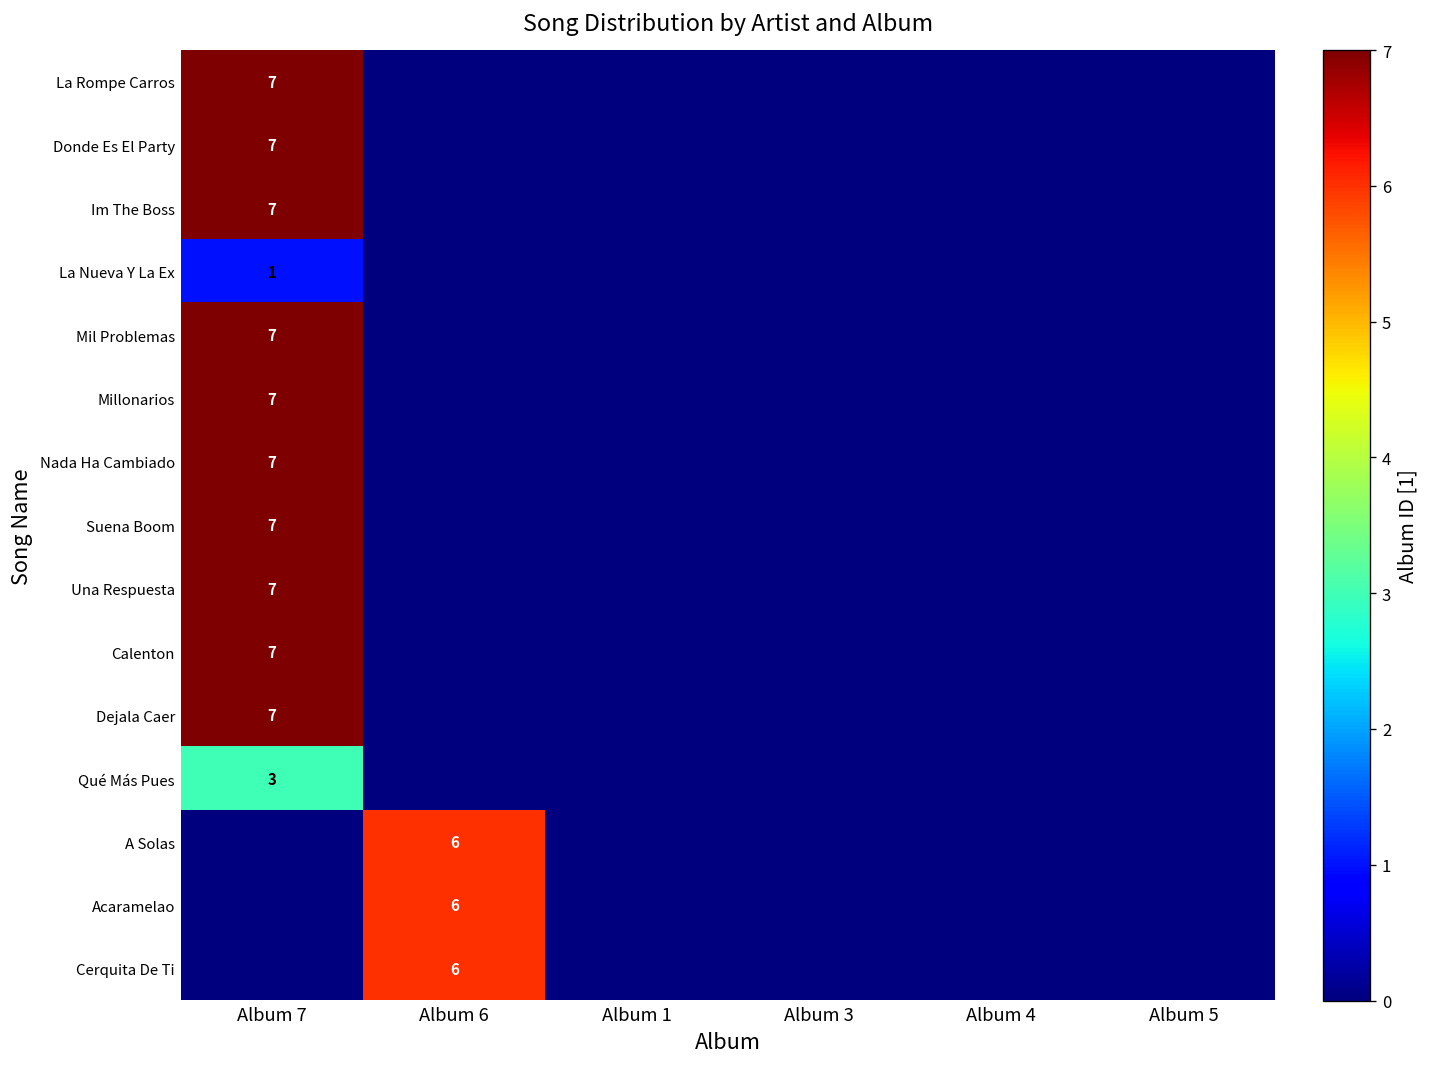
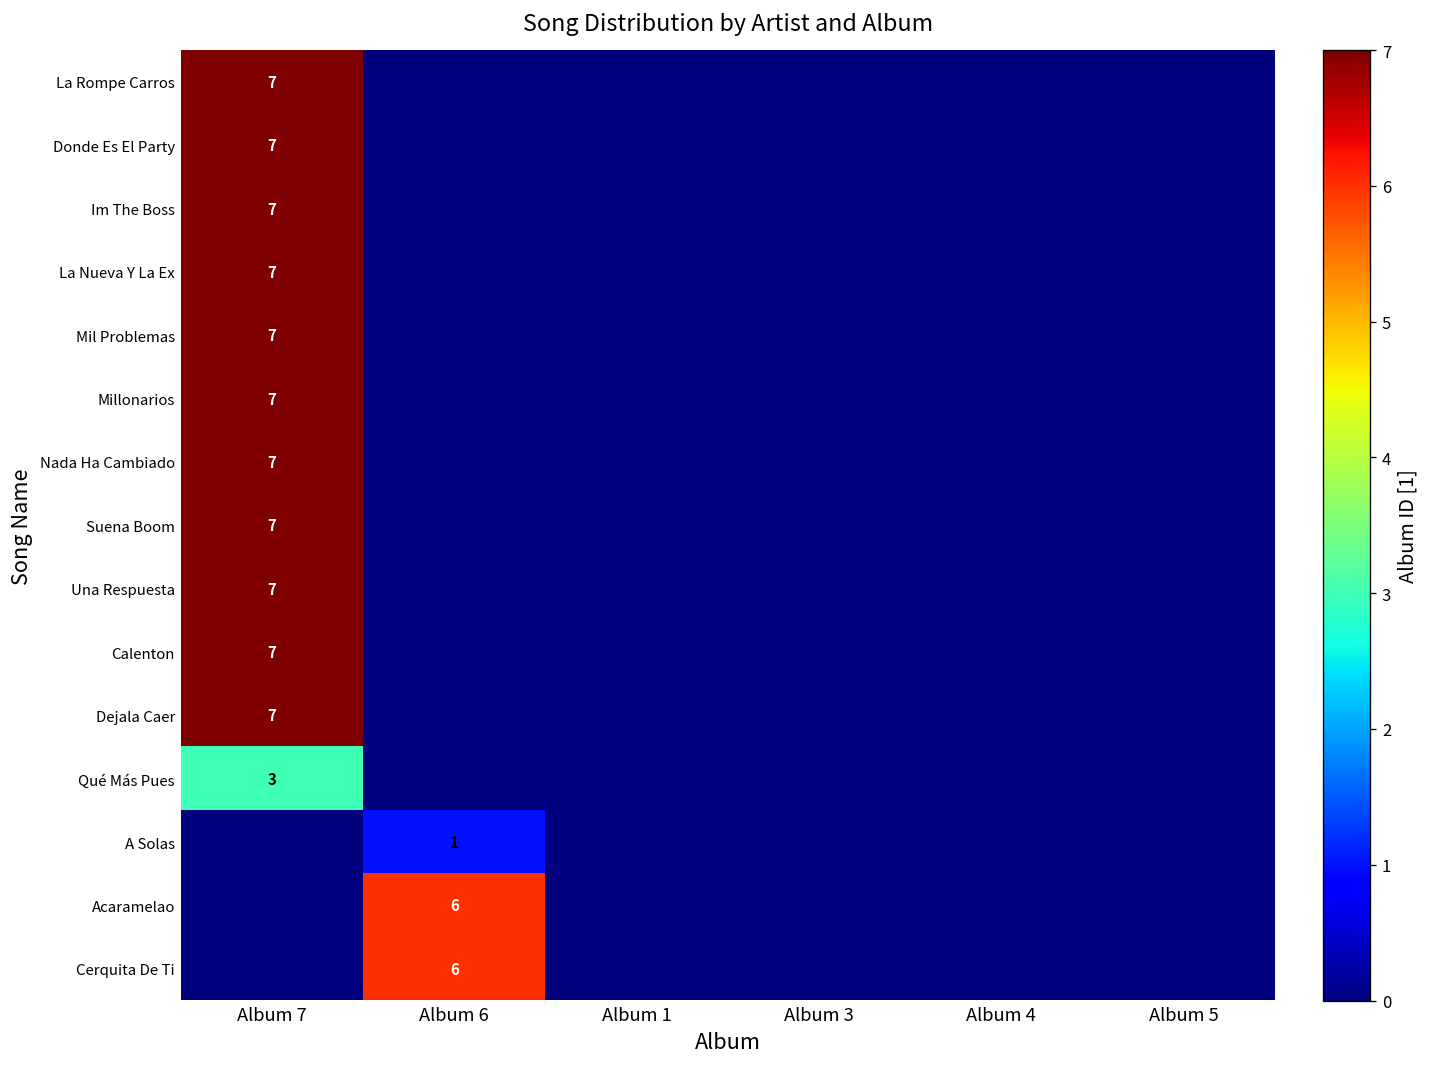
La Nueva Y La Ex, Album 7: 1 -> 7
A Solas, Album 6: 6 -> 1
